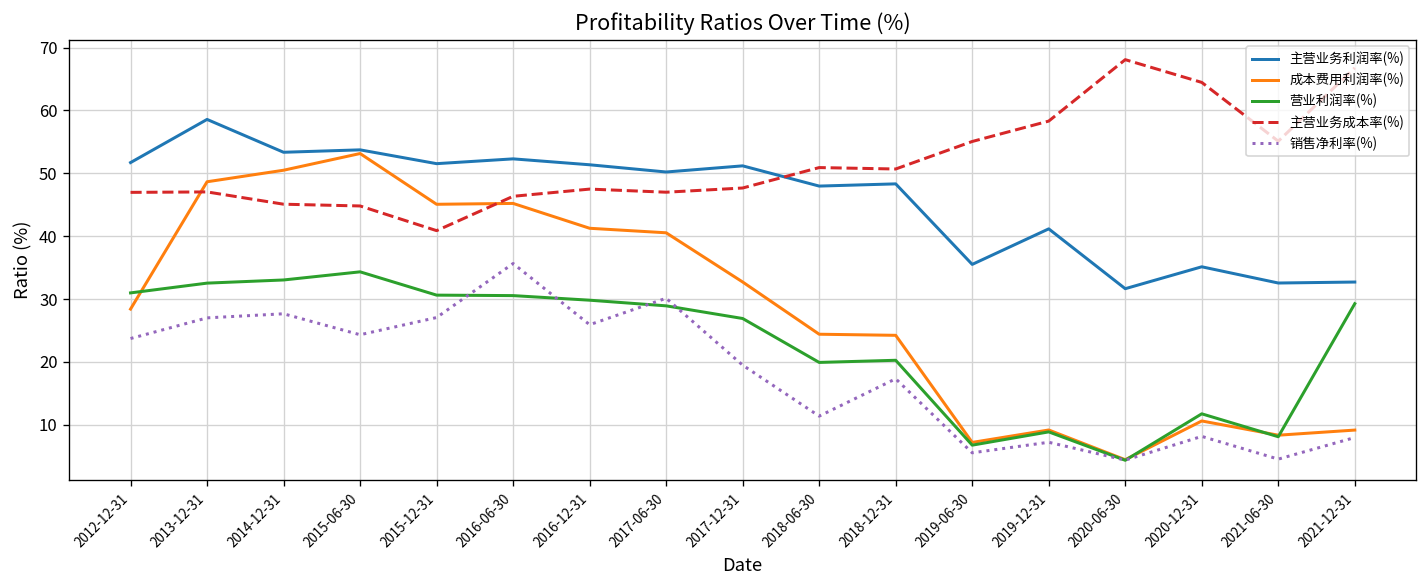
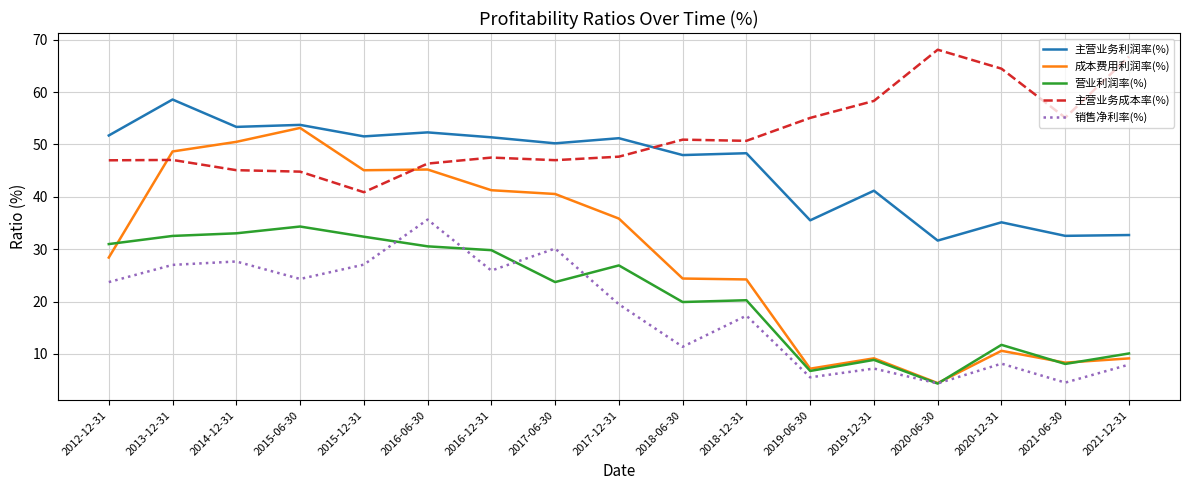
营业利润率(%), 2015-12-31: 31 -> 32
营业利润率(%), 2017-06-30: 29 -> 24
成本费用利润率(%), 2017-12-31: 33 -> 36
营业利润率(%), 2021-12-31: 29 -> 10
